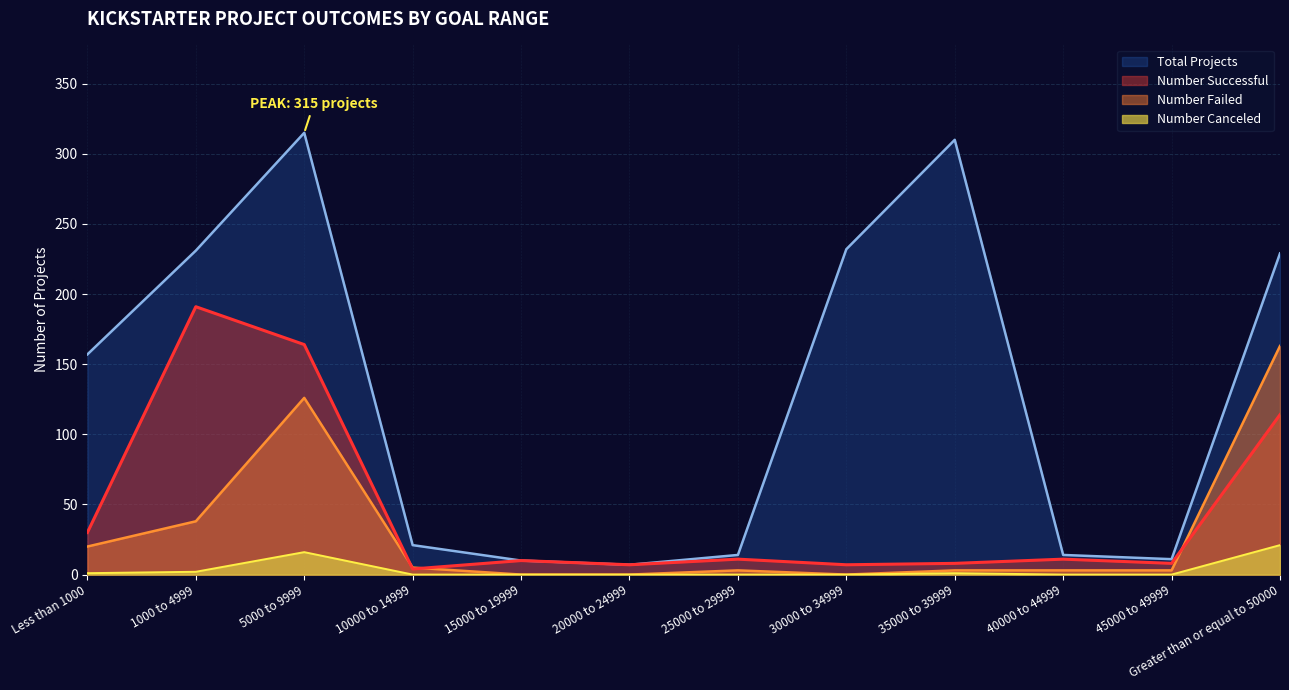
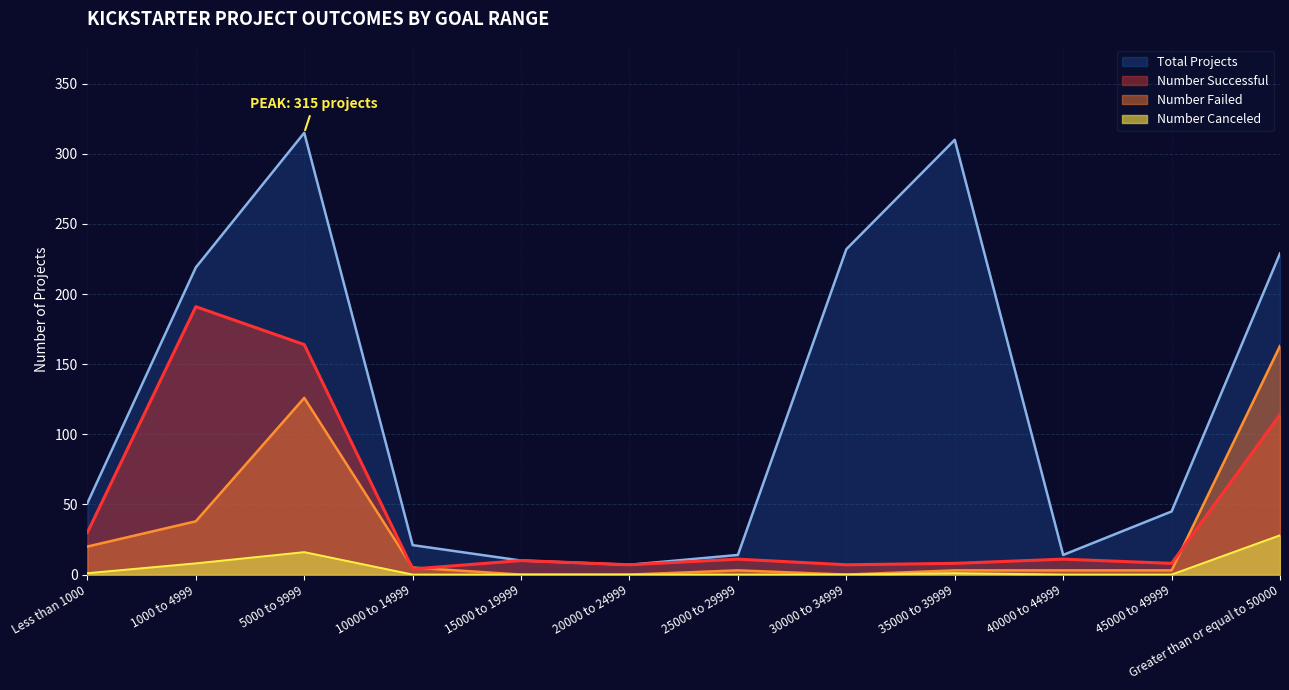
Total Projects, Less than 1000: 157 -> 51
Total Projects, 1000 to 4999: 231 -> 219
Number Canceled, 1000 to 4999: 2 -> 8
Total Projects, 45000 to 49999: 11 -> 45
Number Canceled, Greater than or equal to 50000: 21 -> 28
